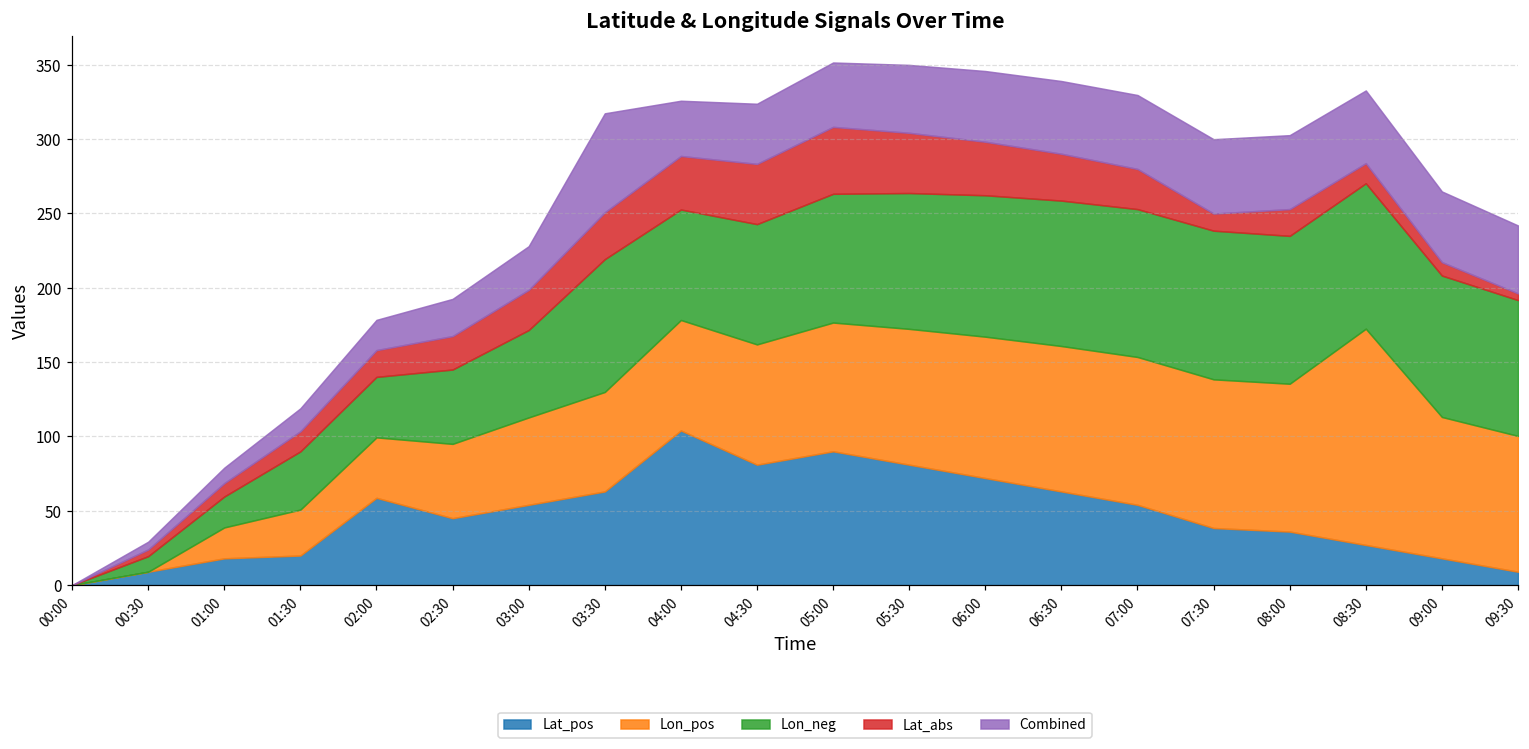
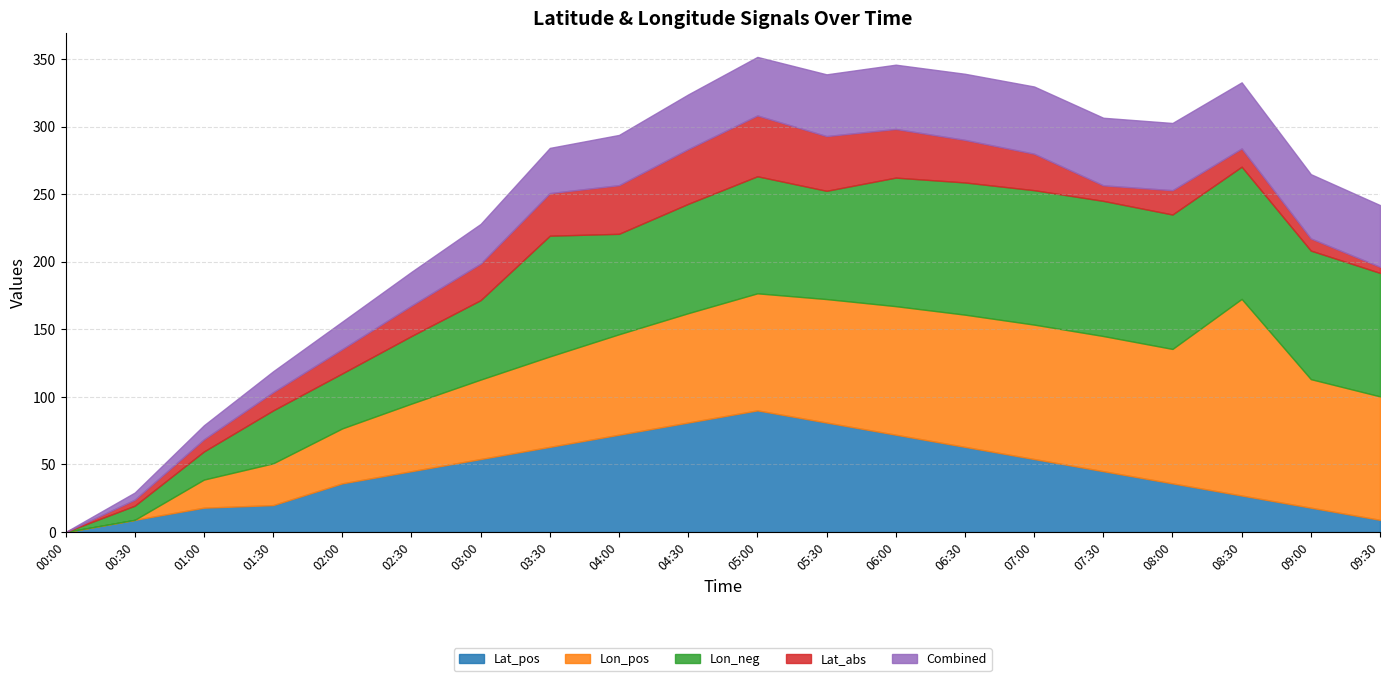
Lat_pos, 02:00: 59 -> 36
Combined, 03:30: 67 -> 33
Lat_pos, 04:00: 104 -> 72
Lon_neg, 05:30: 91 -> 80
Lat_pos, 07:30: 38 -> 45
